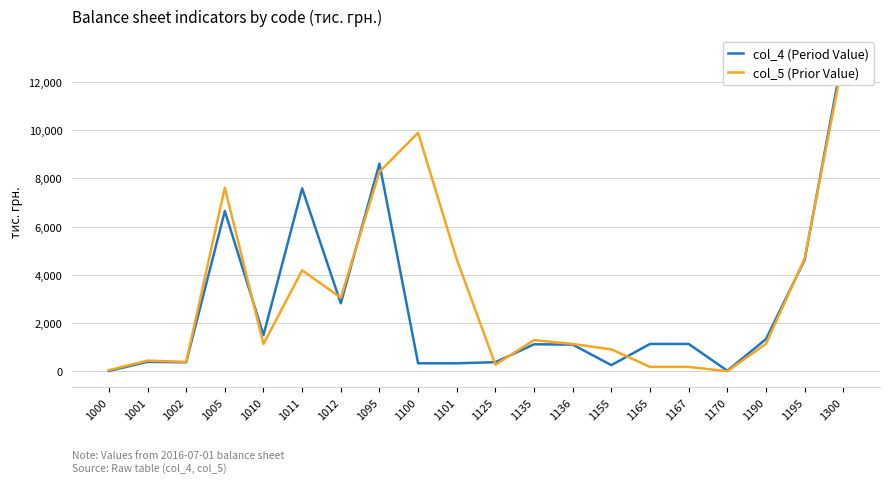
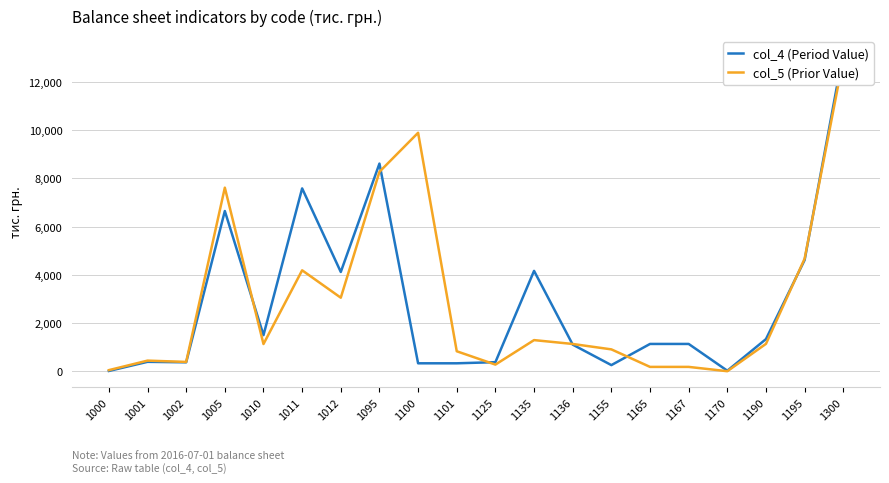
col_4 (Period Value), 1012: 2,800 -> 4,100
col_5 (Prior Value), 1101: 4,600 -> 800
col_4 (Period Value), 1135: 1,100 -> 4,200
